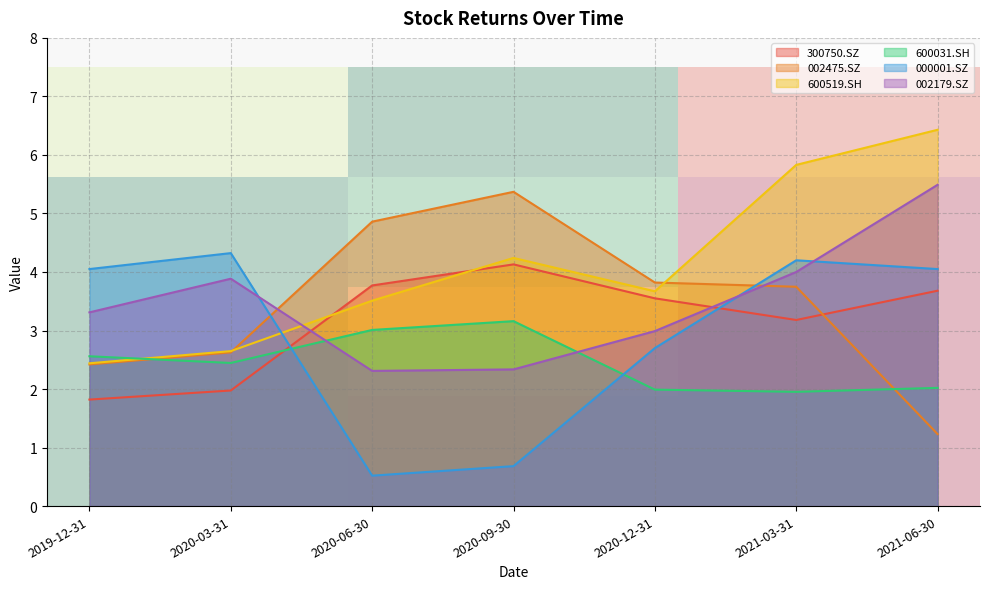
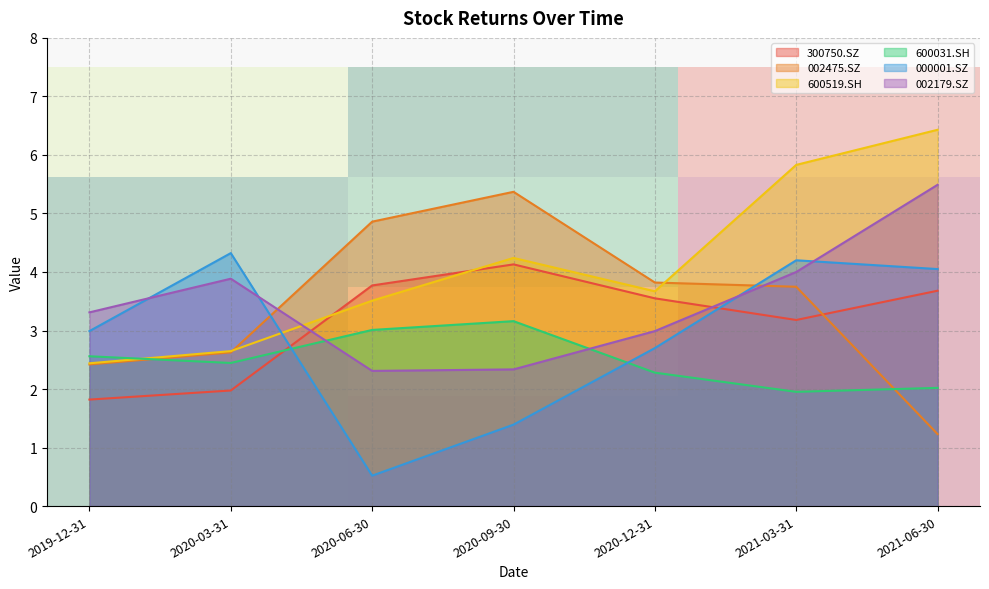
000001.SZ, 2019-12-31: 4.1 -> 3.0
000001.SZ, 2020-09-30: 0.7 -> 1.4
600031.SH, 2020-12-31: 2.0 -> 2.3
